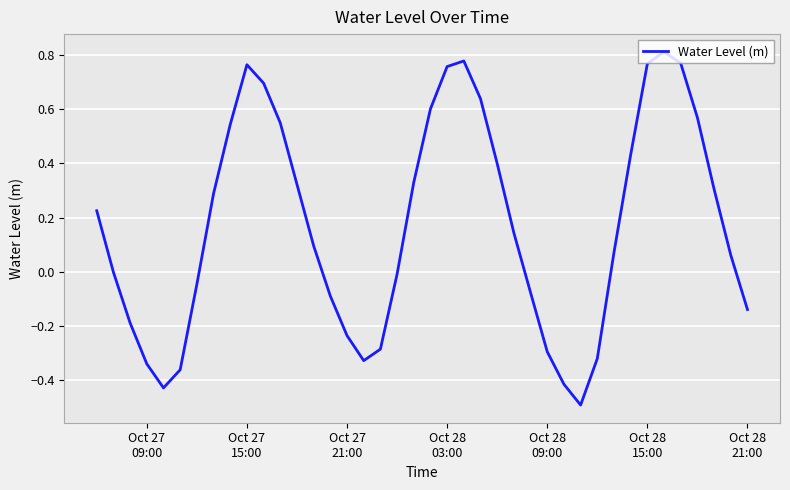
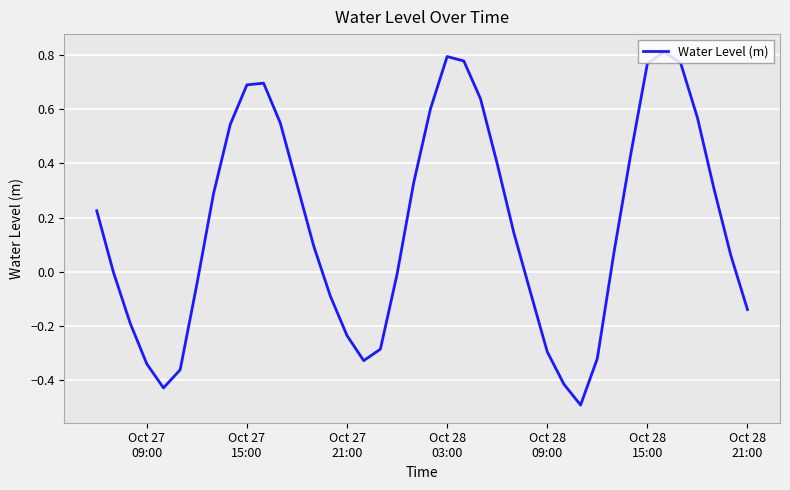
Oct 27 15:00: 0.76 -> 0.69
Oct 28 03:00: 0.76 -> 0.79
